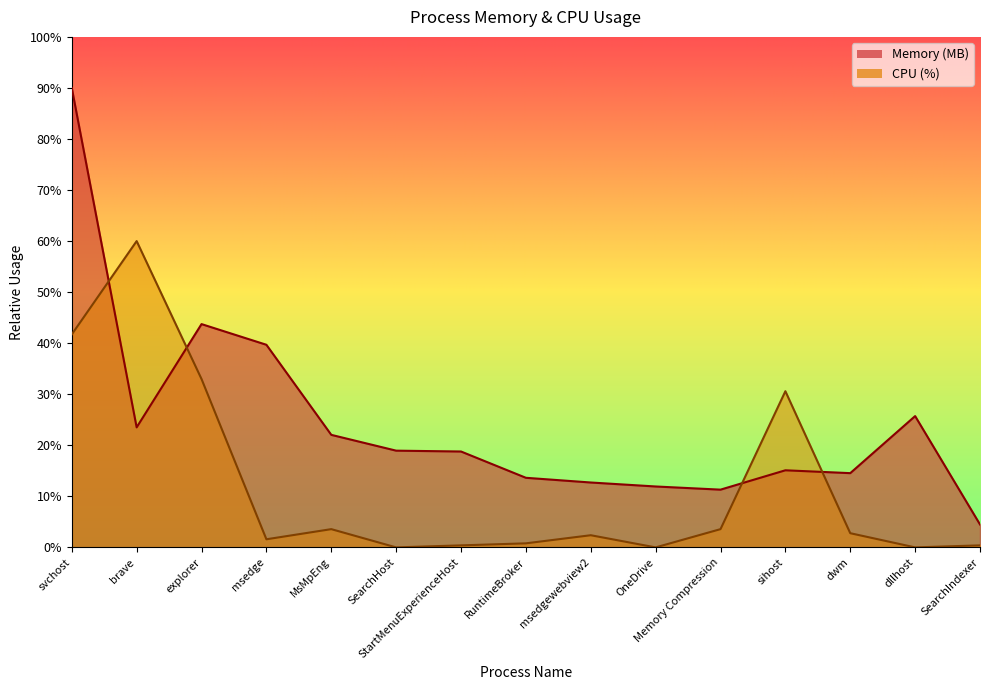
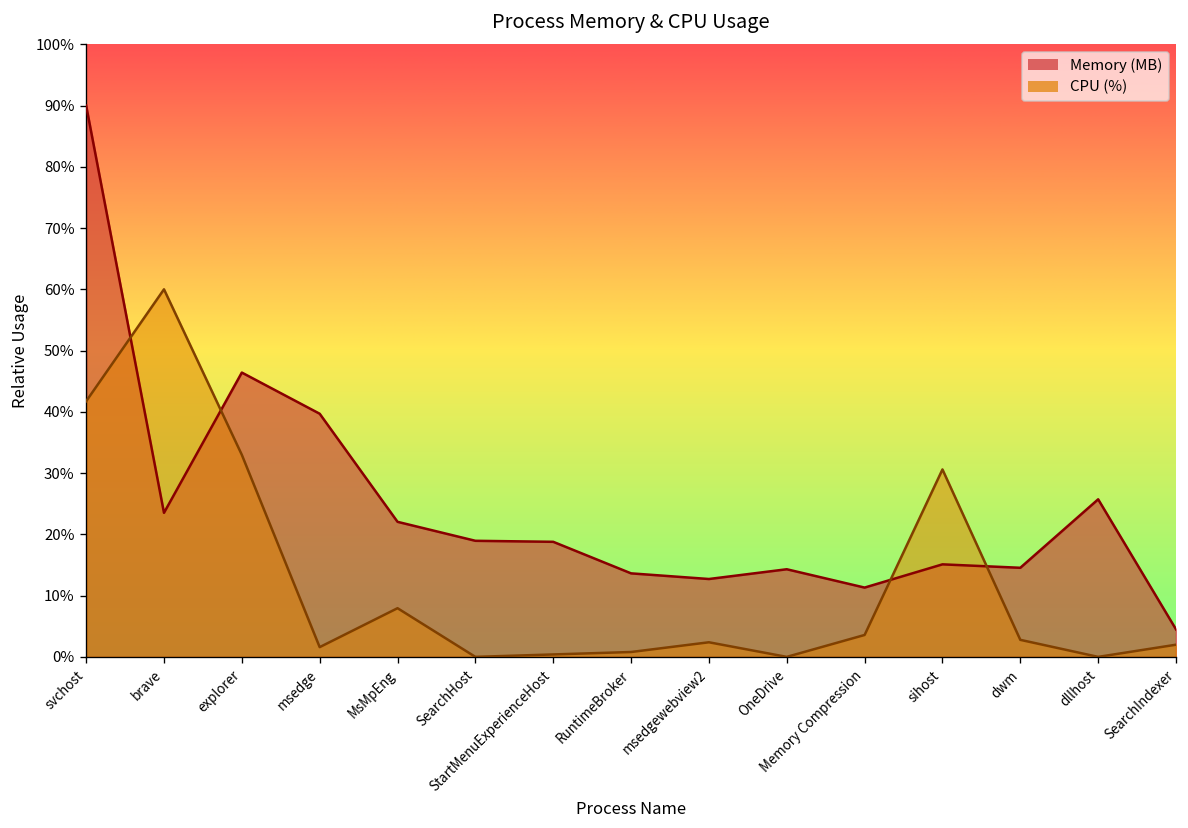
Memory (MB), explorer: 44% -> 46%
CPU (%), MsMpEng: 4% -> 8%
Memory (MB), OneDrive: 12% -> 14%
CPU (%), SearchIndexer: 0% -> 2%
